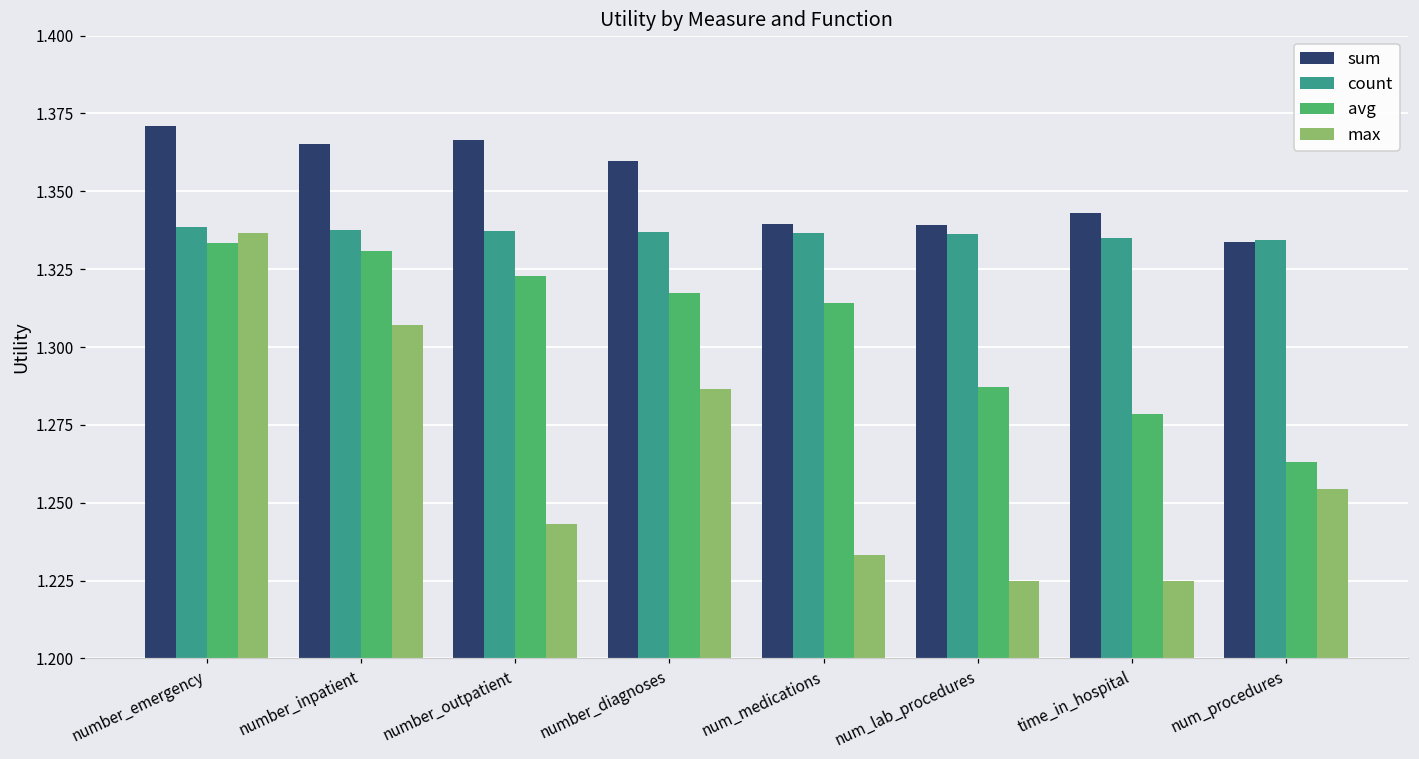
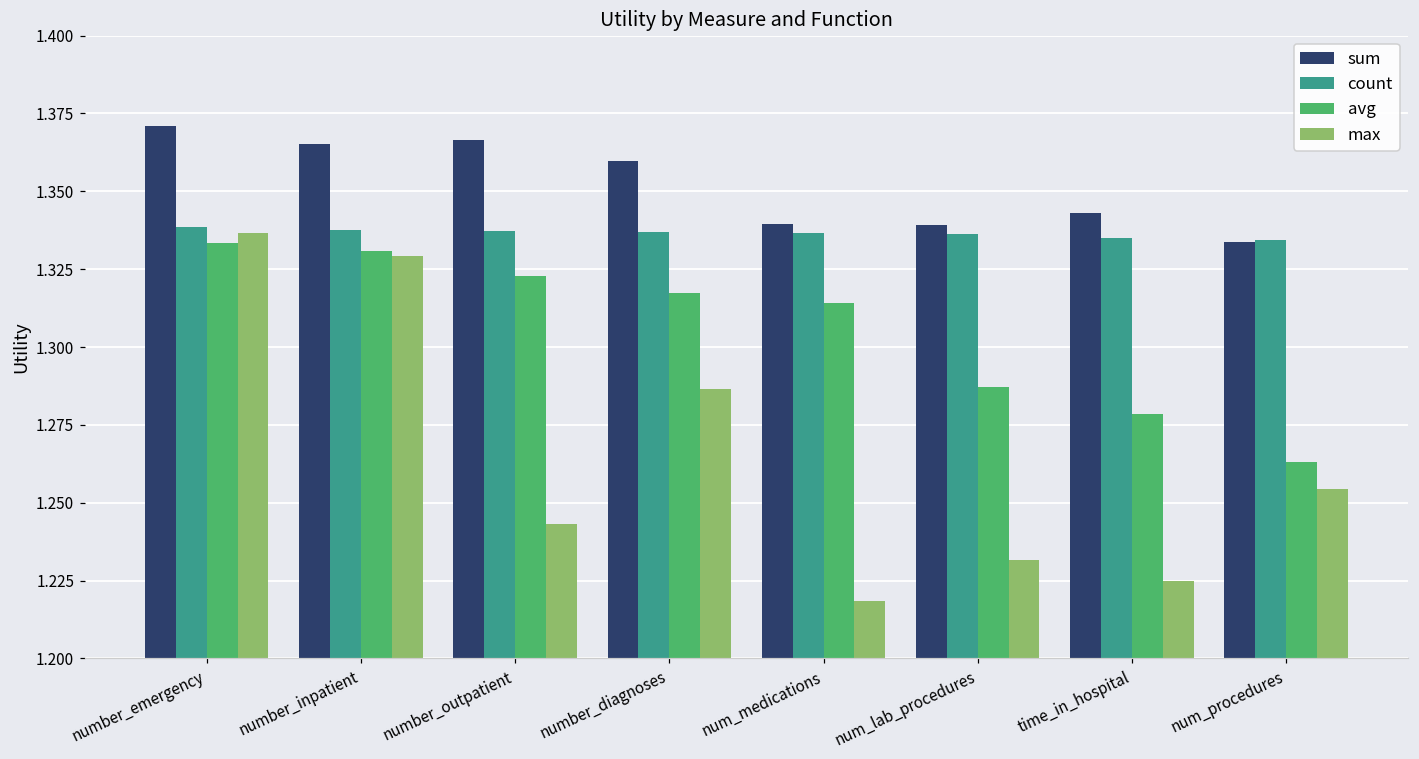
max, number_inpatient: 1.307 -> 1.329
max, num_medications: 1.233 -> 1.218
max, num_lab_procedures: 1.225 -> 1.232
